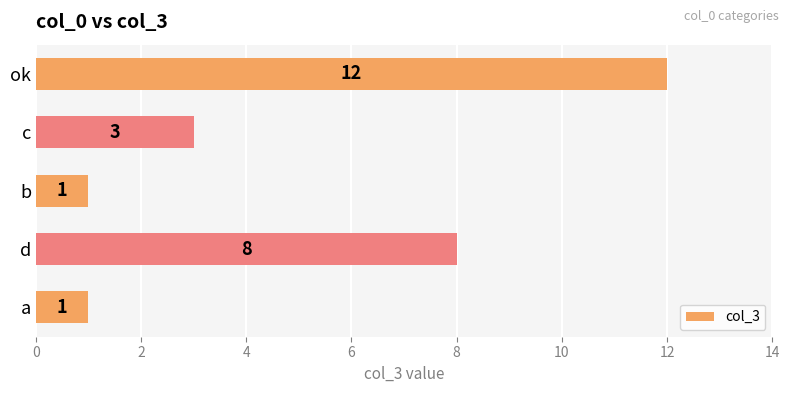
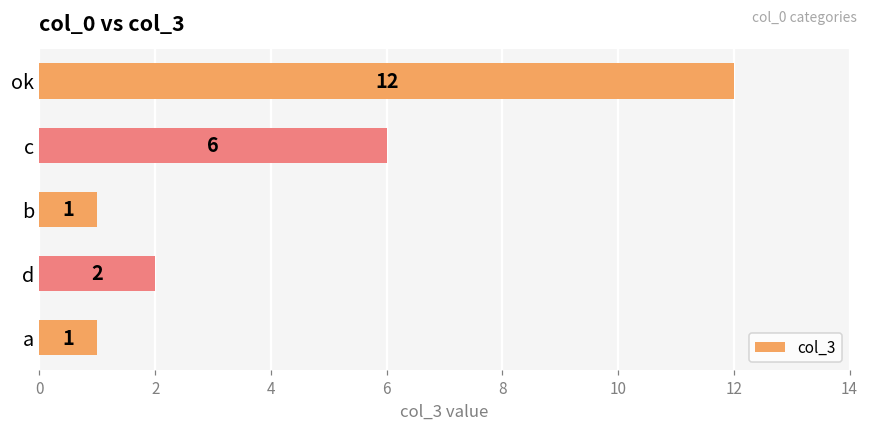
c: 3 -> 6
d: 8 -> 2
